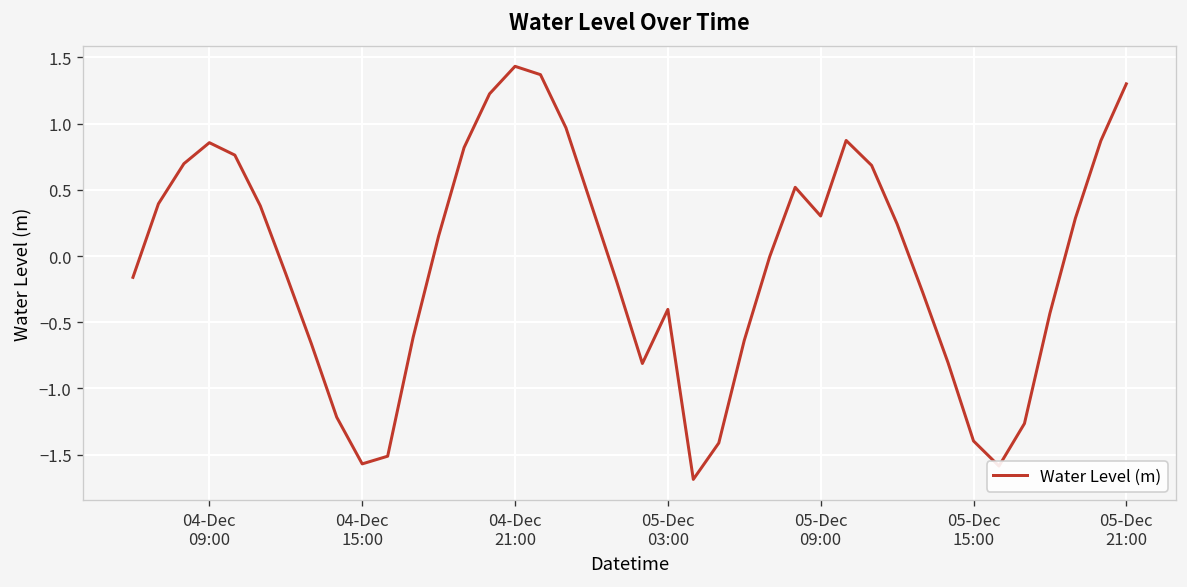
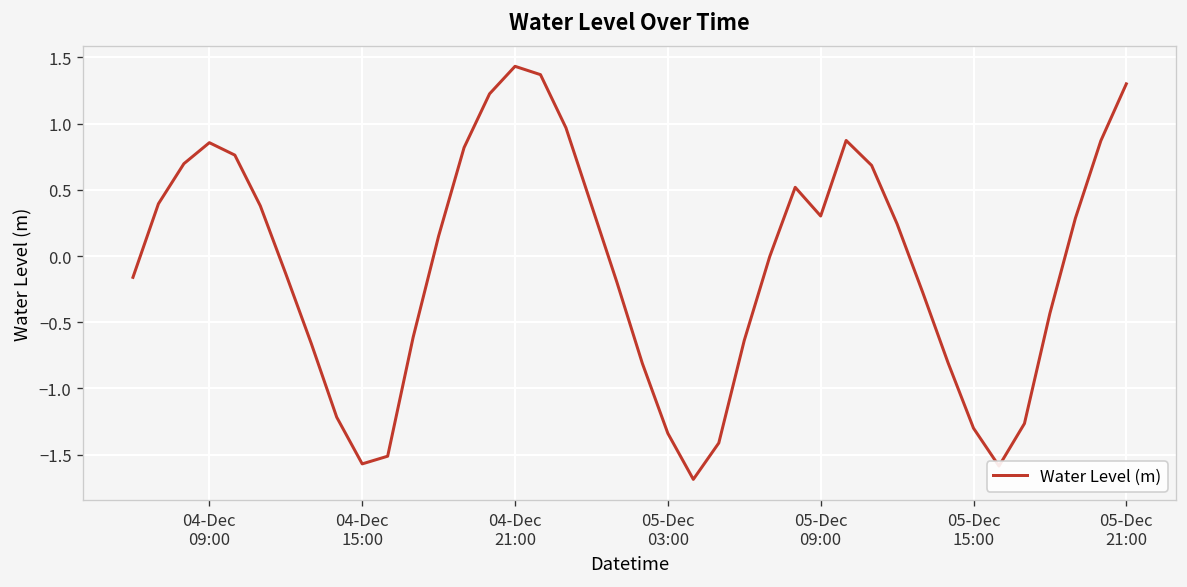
05-Dec 03:00: -0.40 -> -1.34
05-Dec 15:00: -1.40 -> -1.30
